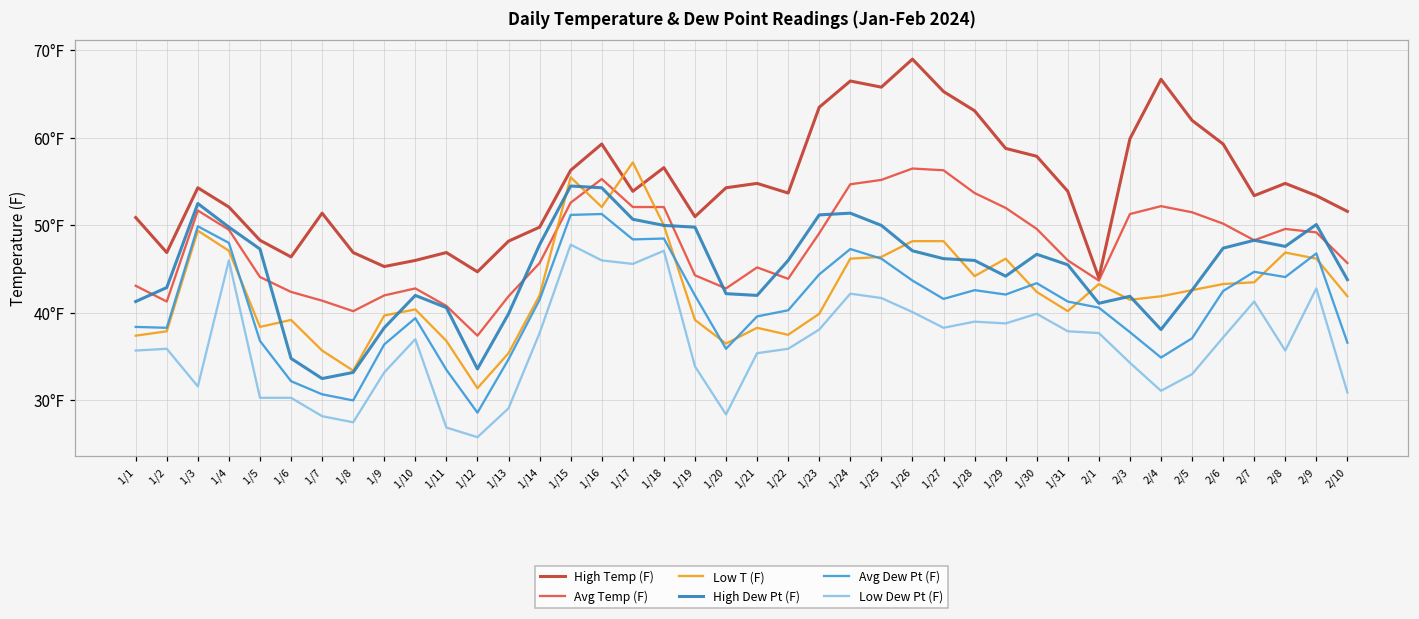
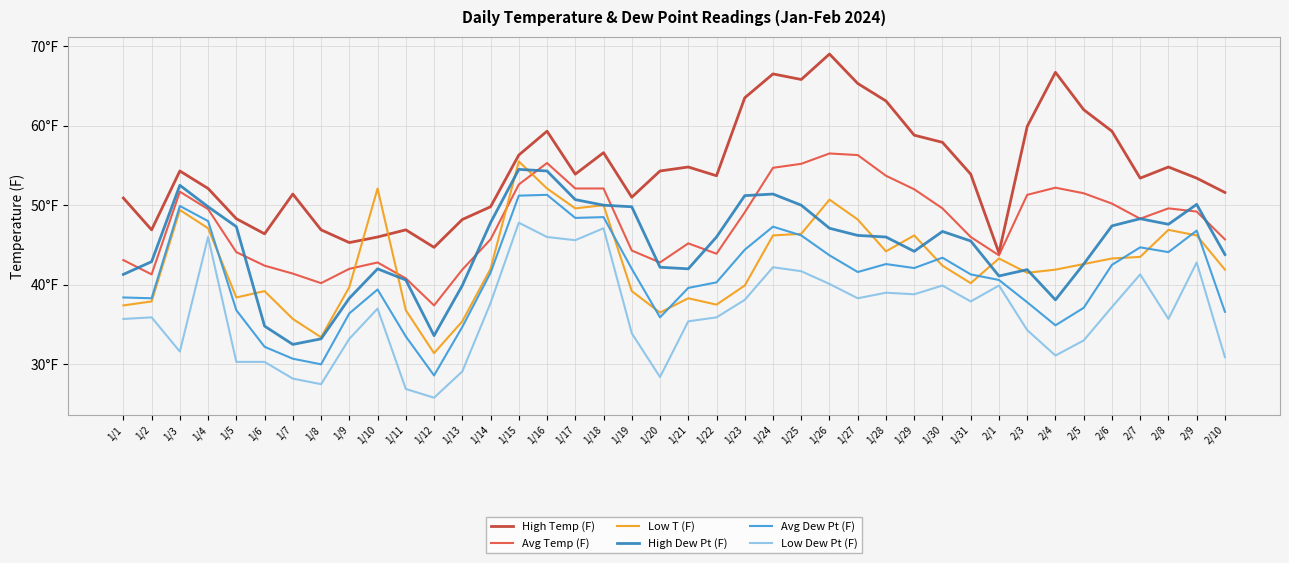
Low T (F), 1/10: 40°F -> 52°F
Low T (F), 1/17: 57°F -> 50°F
Low T (F), 1/26: 48°F -> 51°F
Low Dew Pt (F), 2/1: 38°F -> 40°F
